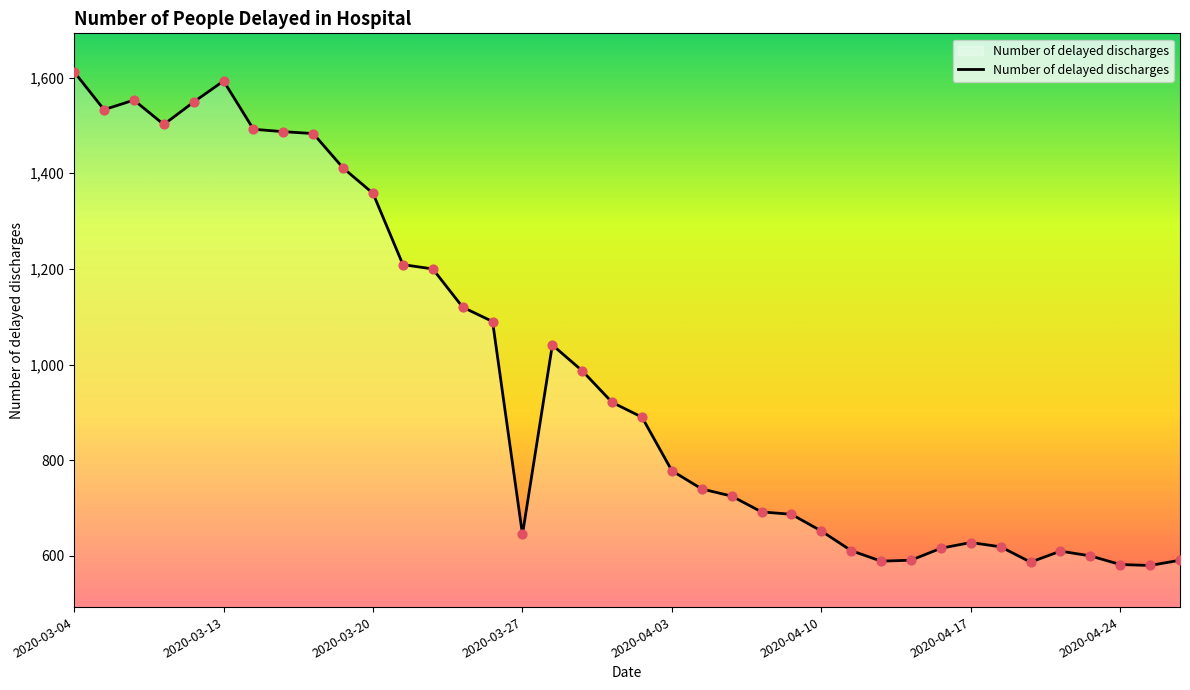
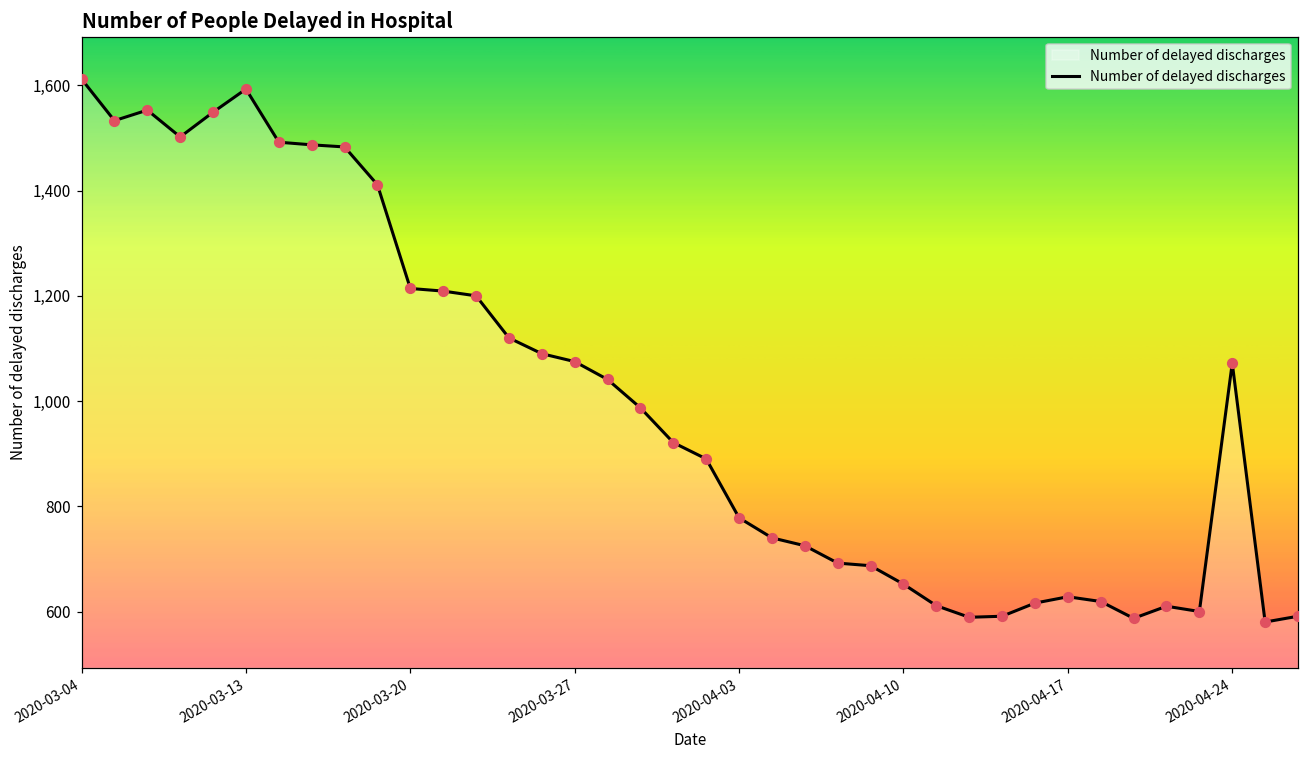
2020-03-20: 1,360 -> 1,210
2020-03-27: 650 -> 1,080
2020-04-24: 580 -> 1,070
